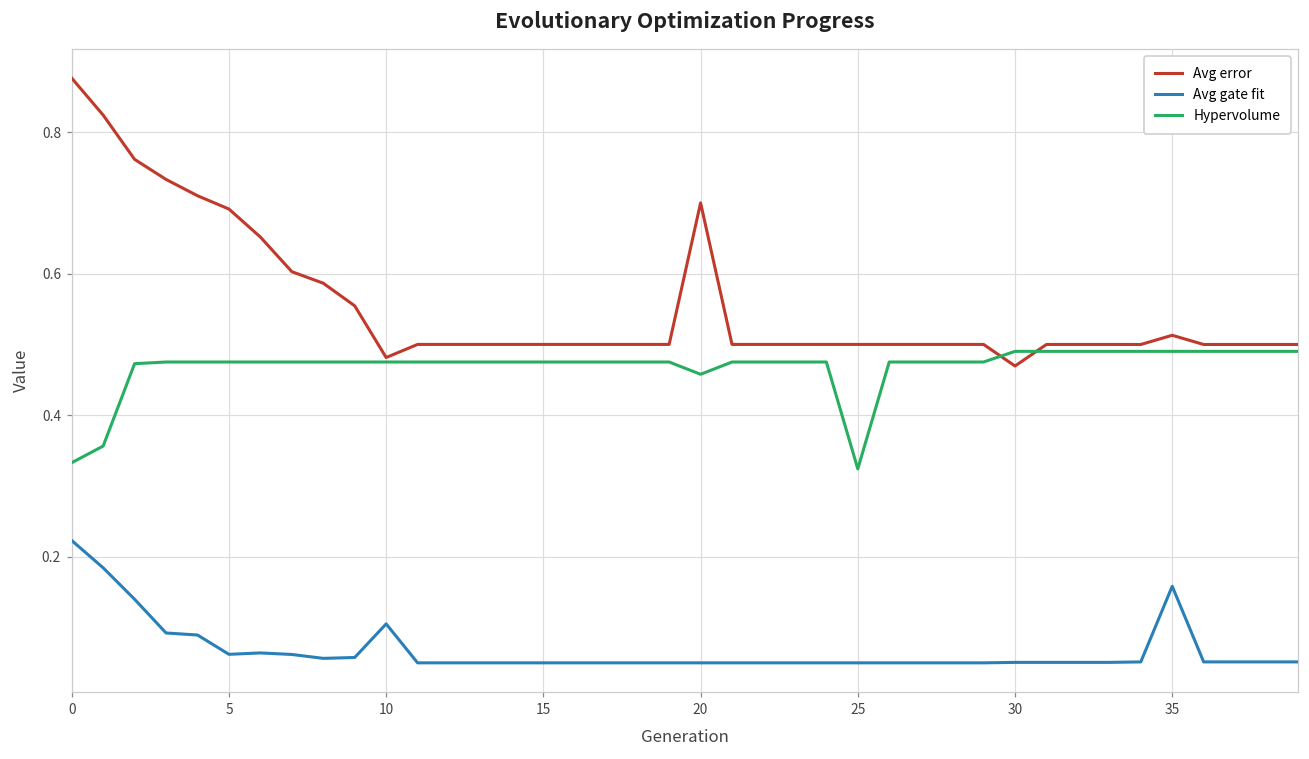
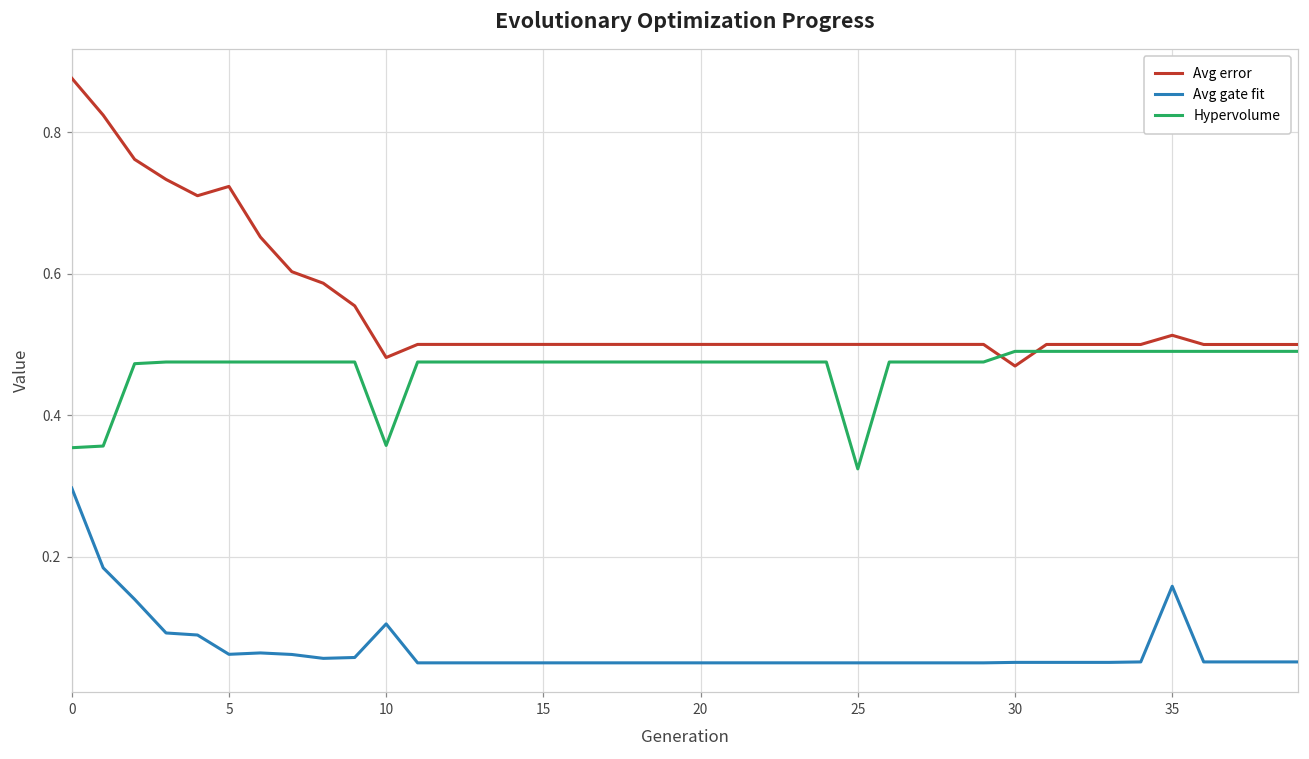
Avg gate fit, 0: 0.22 -> 0.30
Hypervolume, 0: 0.33 -> 0.35
Avg error, 5: 0.69 -> 0.72
Hypervolume, 10: 0.48 -> 0.36
Avg error, 20: 0.7 -> 0.5
Hypervolume, 20: 0.46 -> 0.48
